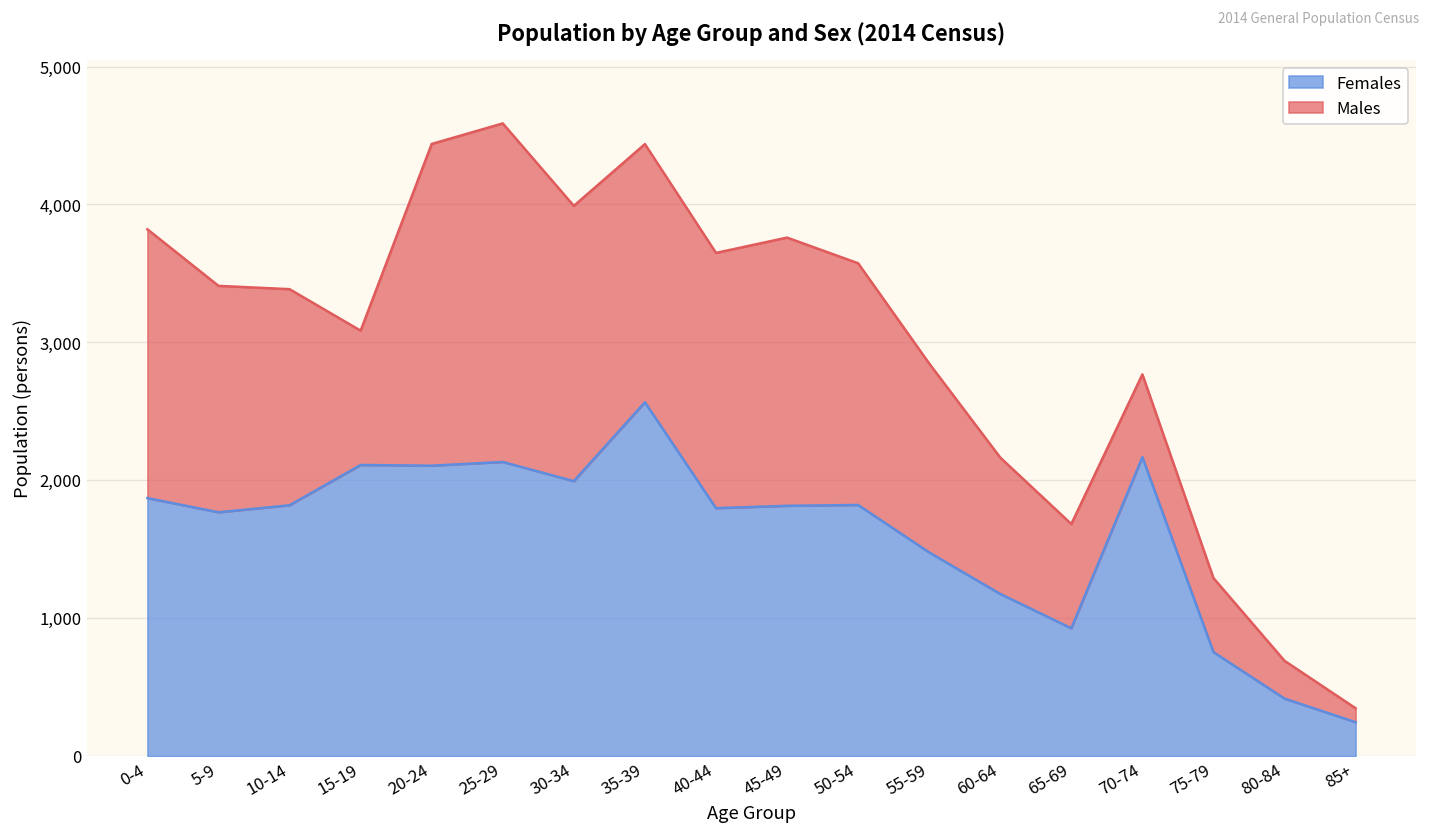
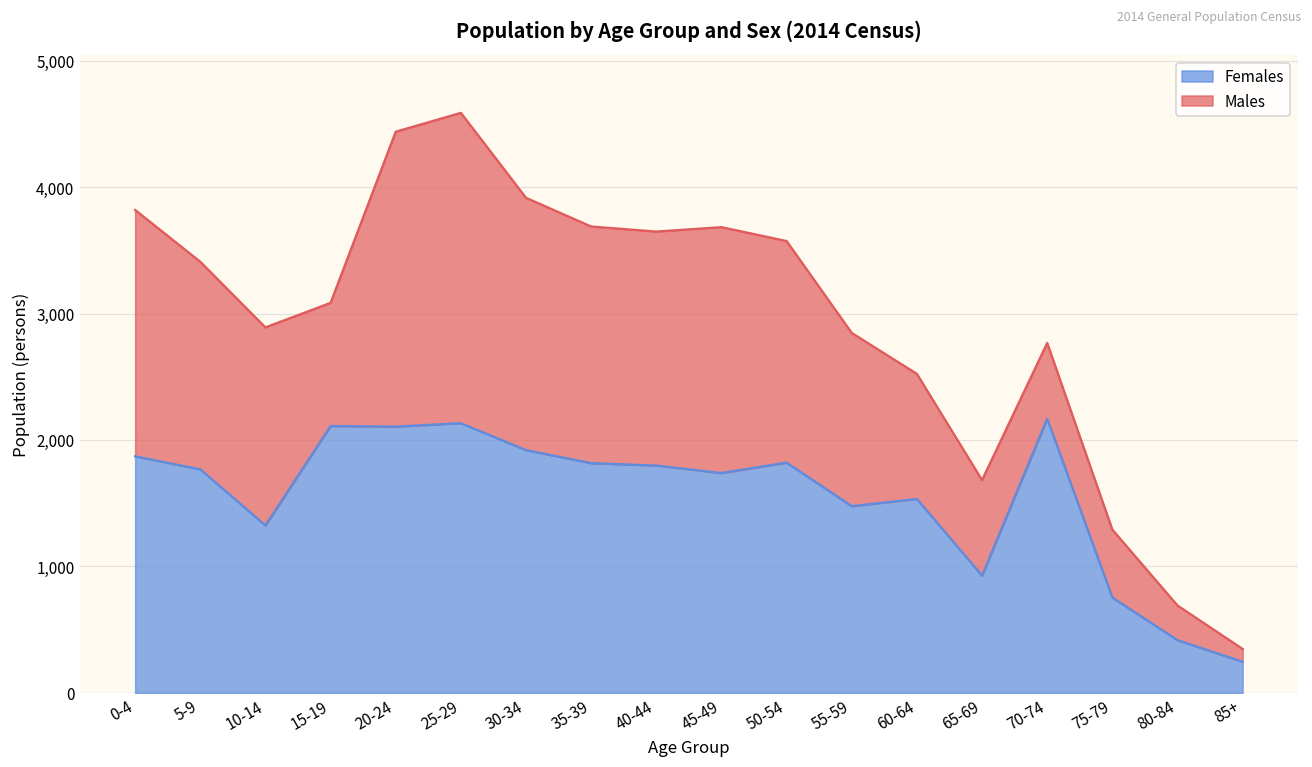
Females, 10-14: 1,820 -> 1,320
Females, 30-34: 1,990 -> 1,920
Females, 35-39: 2,570 -> 1,820
Females, 45-49: 1,820 -> 1,740
Females, 60-64: 1,180 -> 1,530
